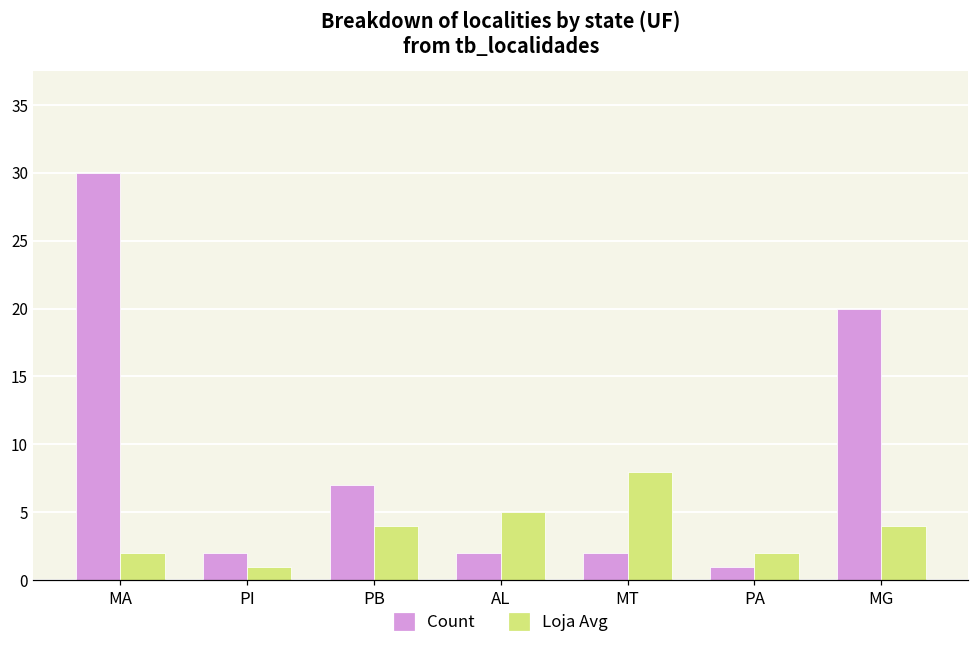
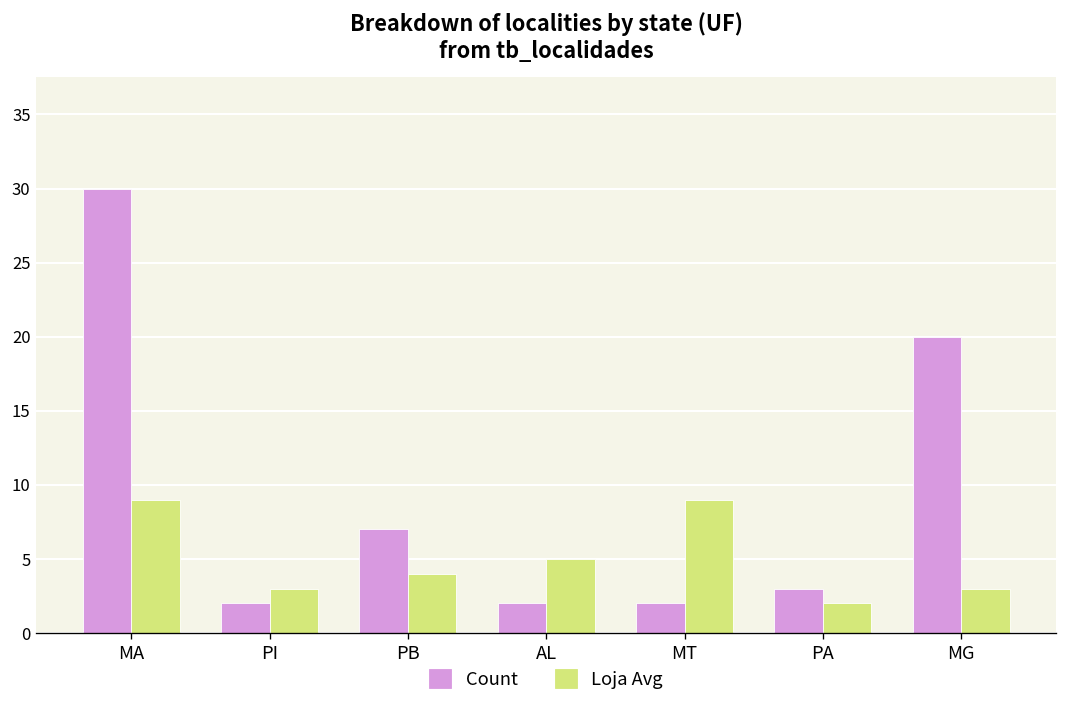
Loja Avg, MA: 2 -> 9
Loja Avg, PI: 1 -> 3
Loja Avg, MT: 8 -> 9
Count, PA: 1 -> 3
Loja Avg, MG: 4 -> 3
